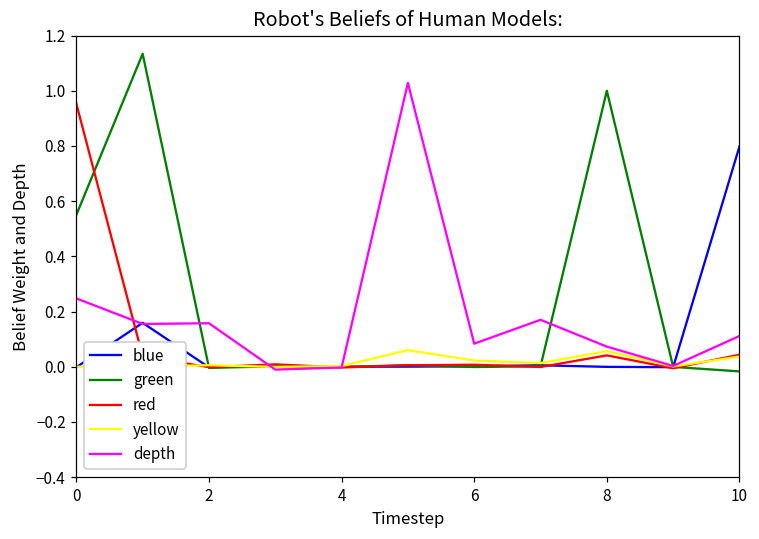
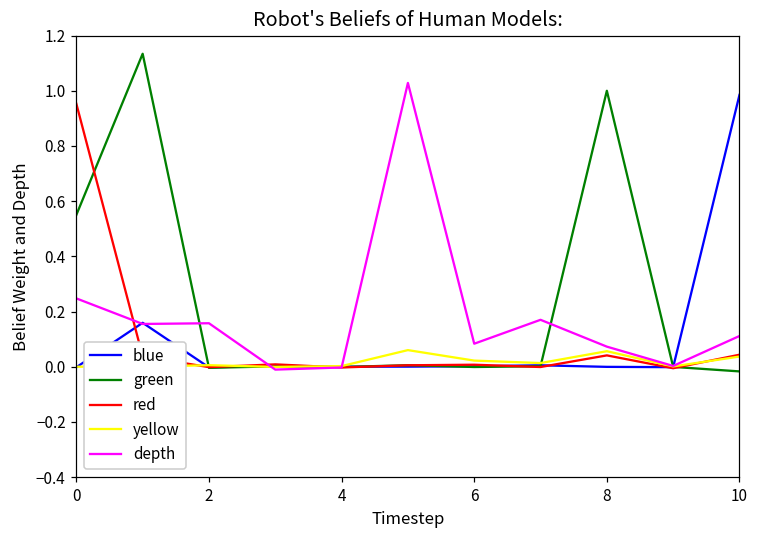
blue, 10: 0.80 -> 0.99
